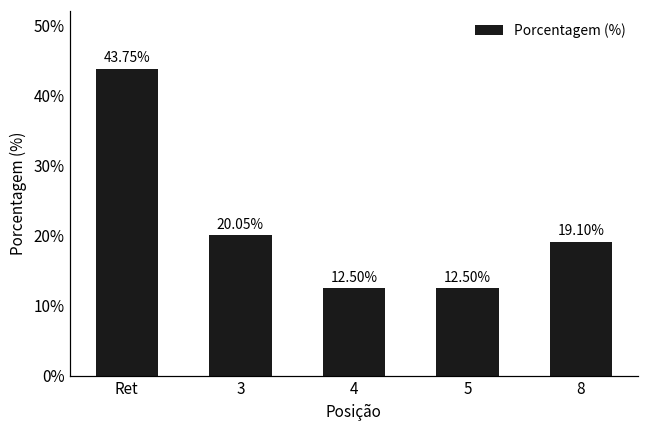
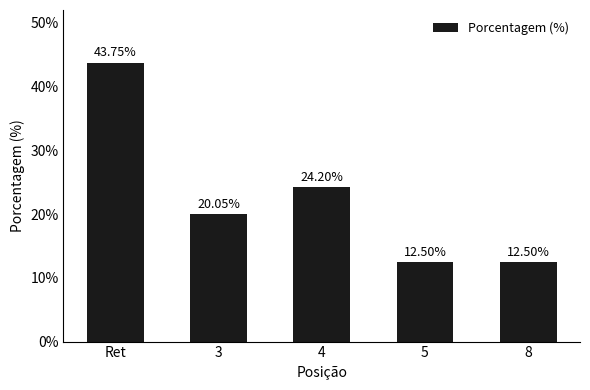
4: 12.50% -> 24.20%
8: 19.10% -> 12.50%
